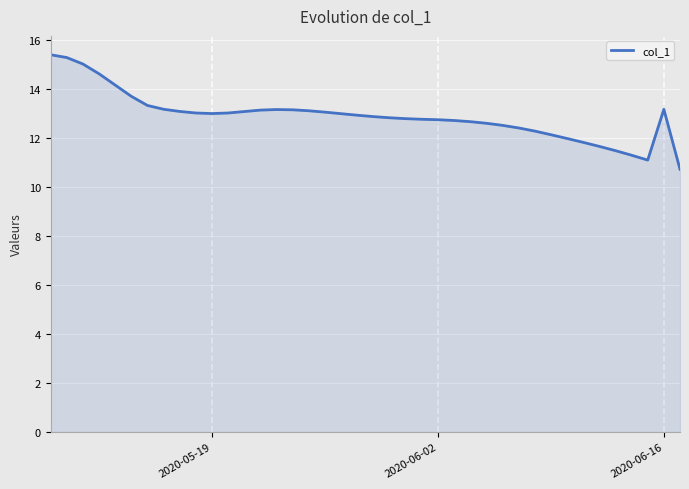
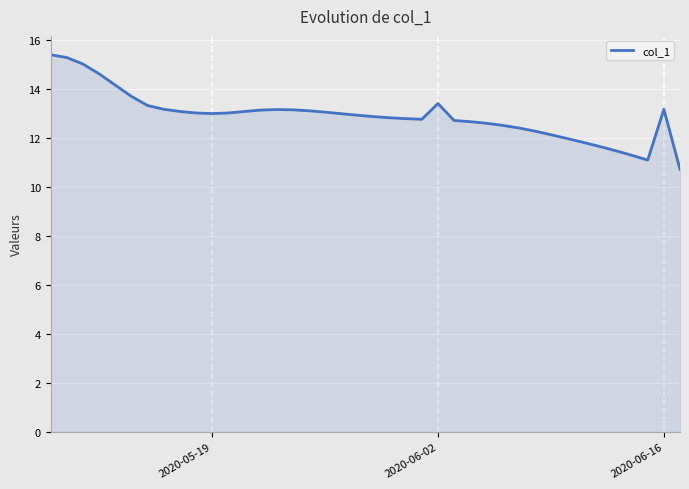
2020-06-02: 12.8 -> 13.4
